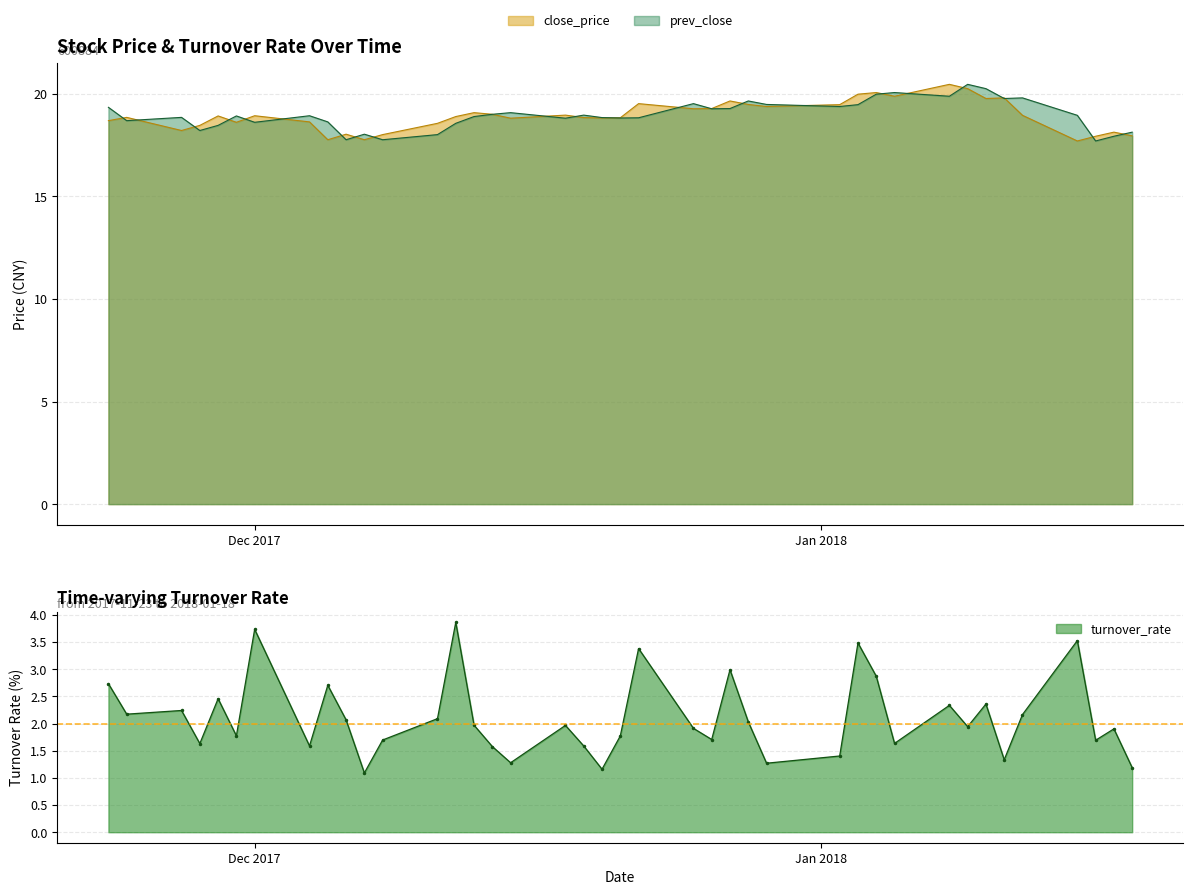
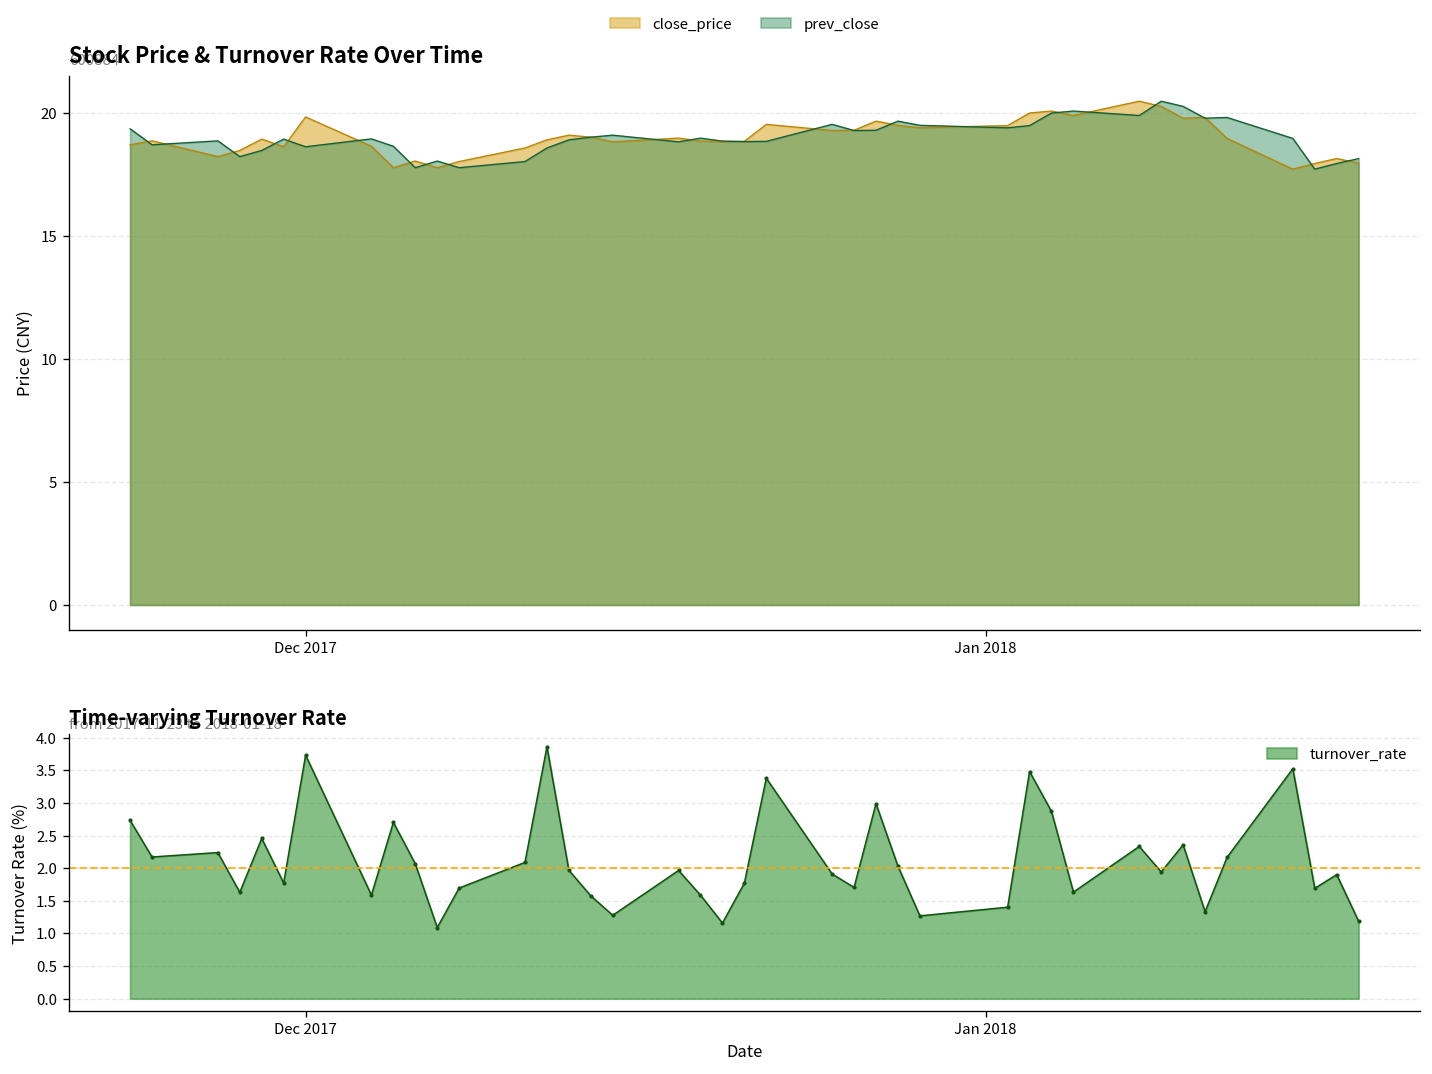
Stock Price & Turnover Rate Over Time, close_price, Dec 2017: 18.9 -> 19.8
